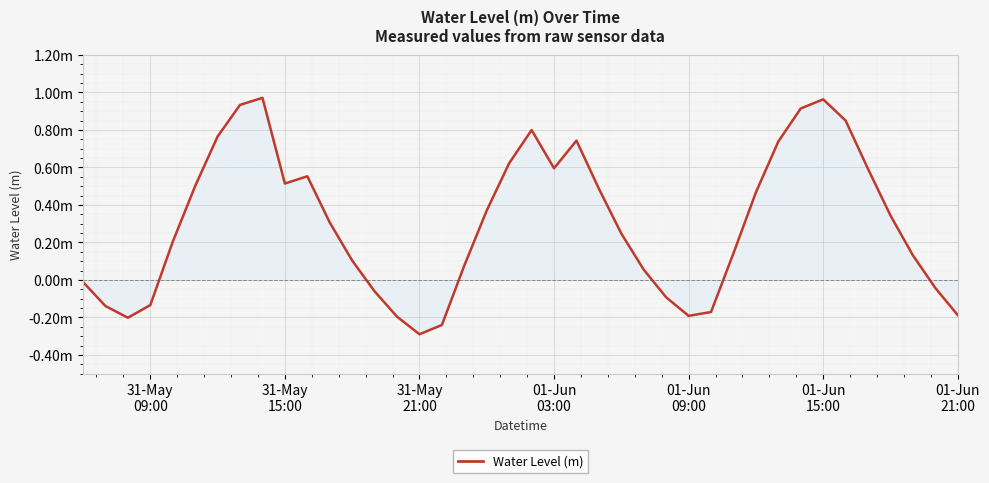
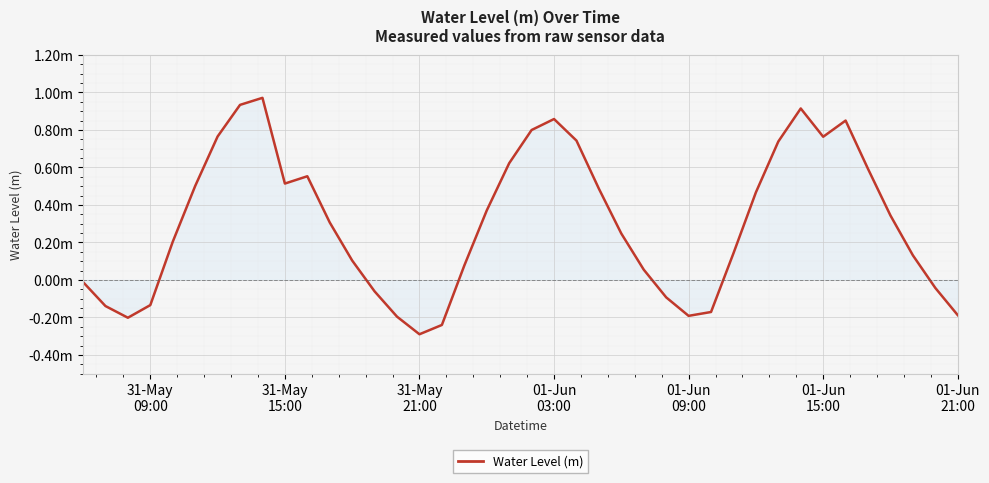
Water Level (m), 01-Jun 03:00: 0.60m -> 0.86m
Water Level (m), 01-Jun 15:00: 0.96m -> 0.76m
